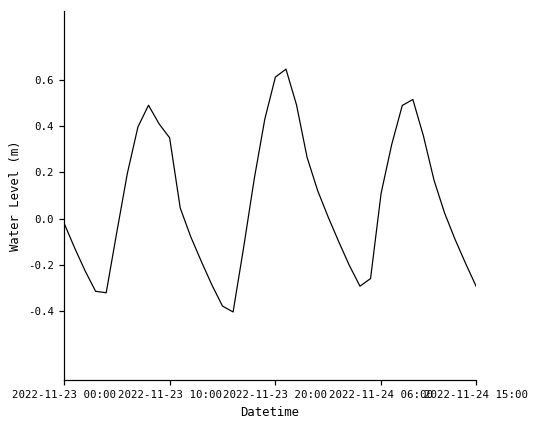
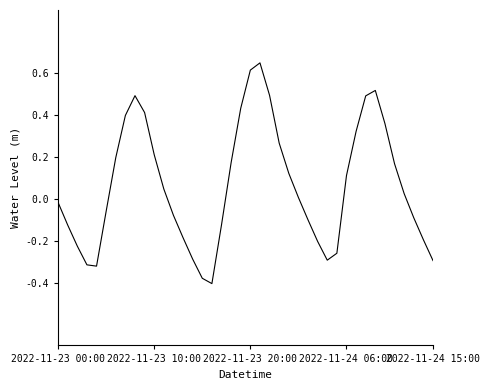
2022-11-23 10:00: 0.35 -> 0.21
